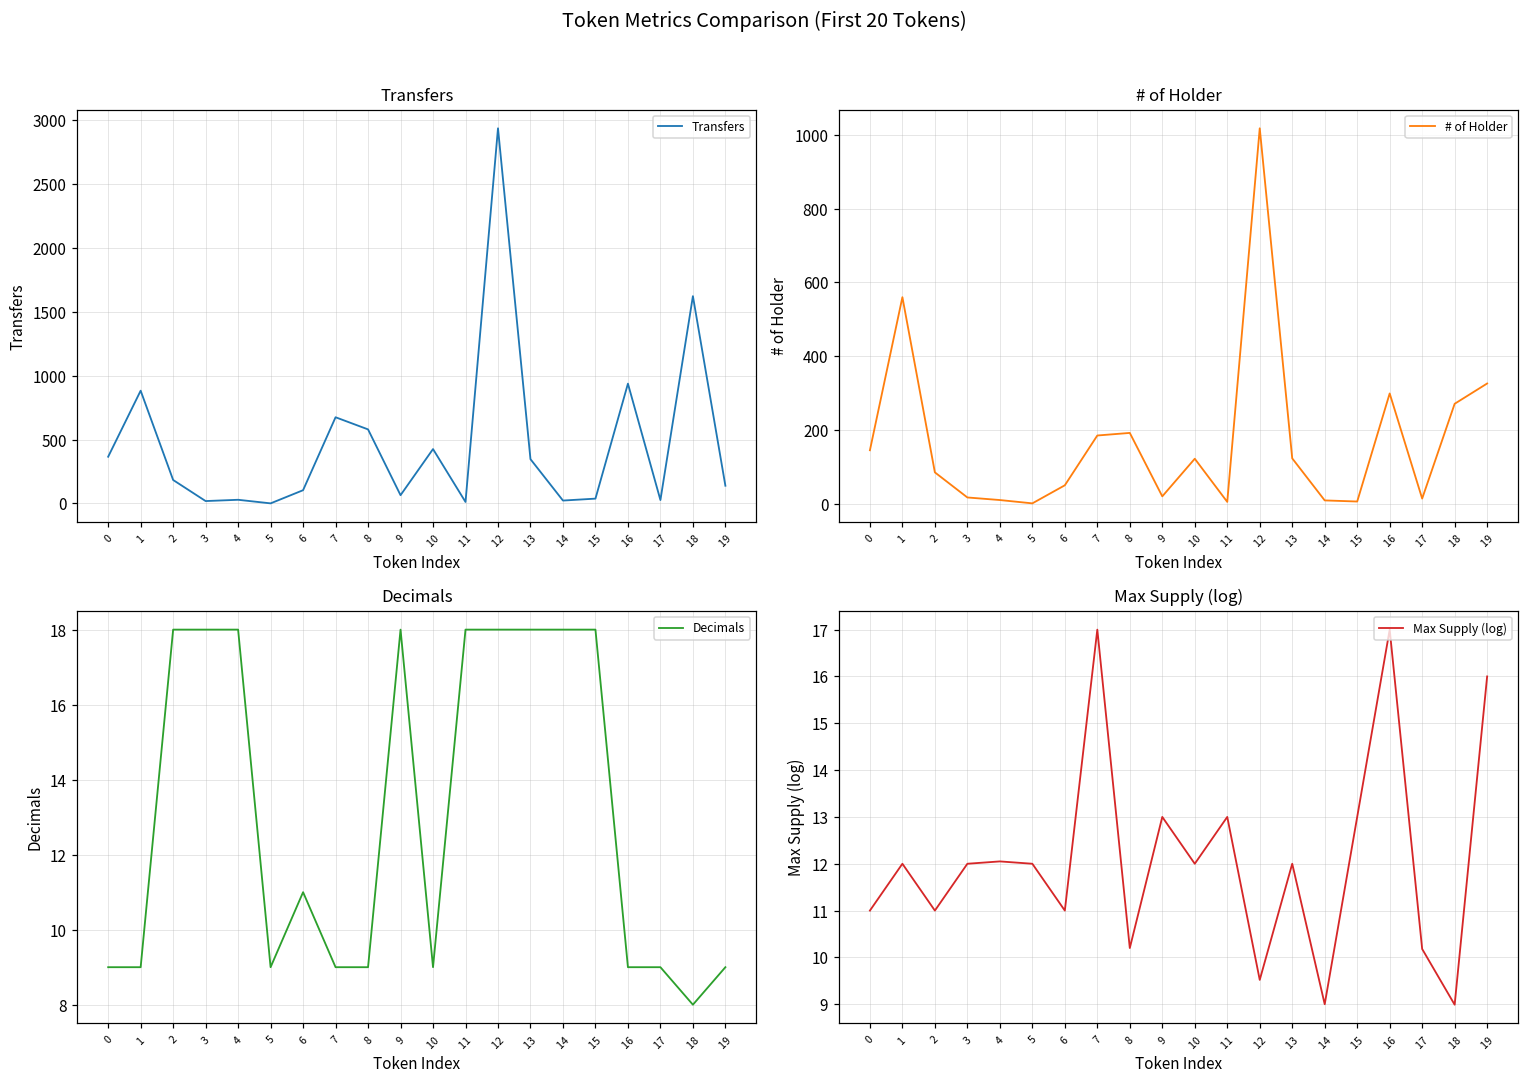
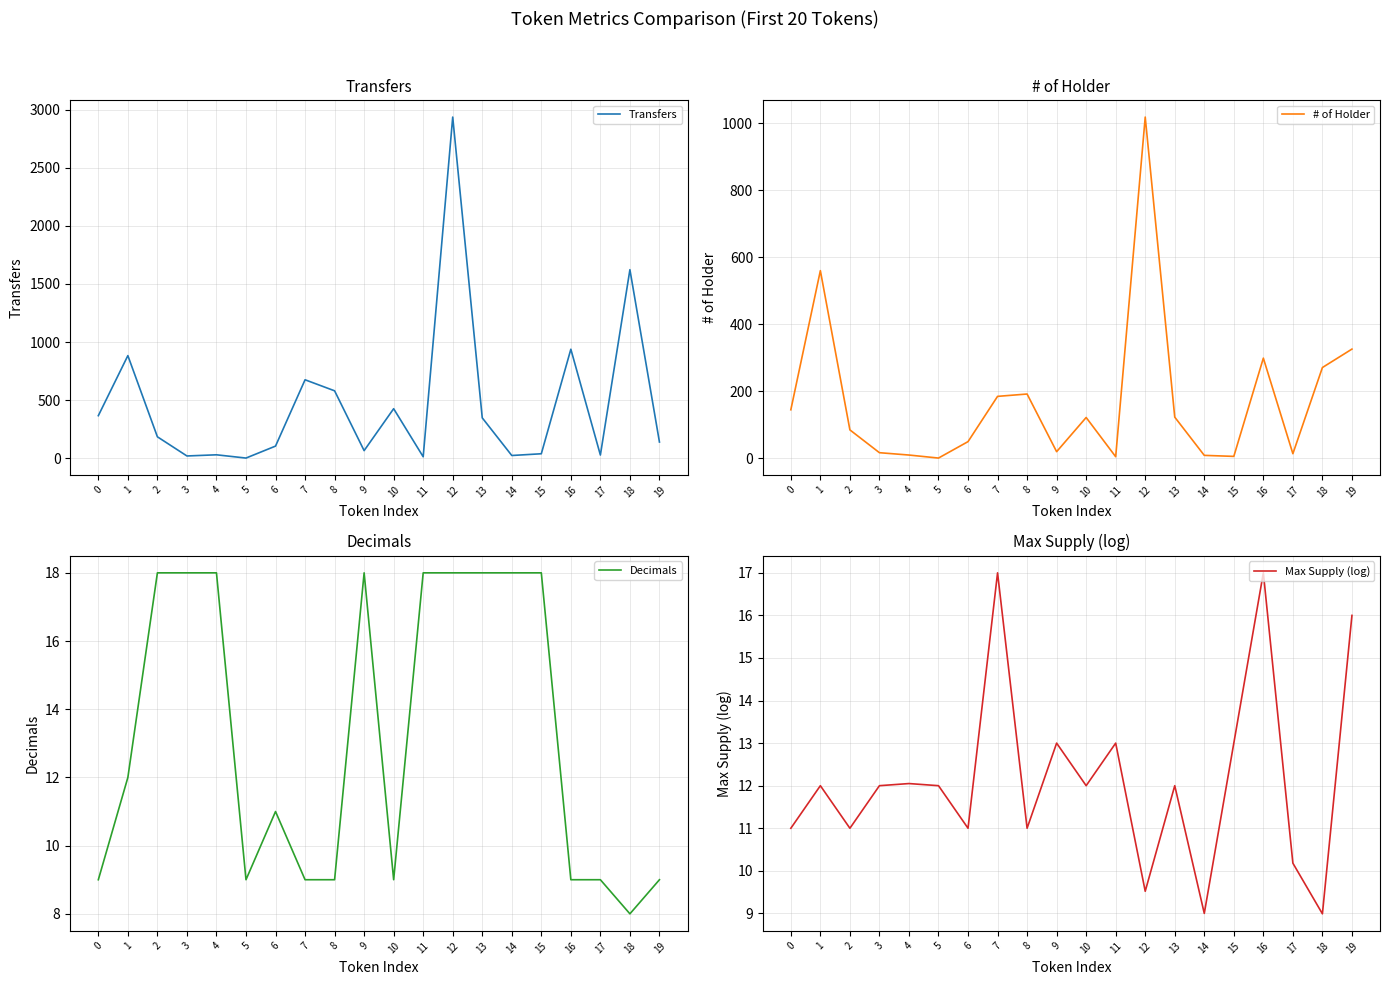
Decimals, 1: 9 -> 12
Max Supply (log), 8: 10.2 -> 11.0
